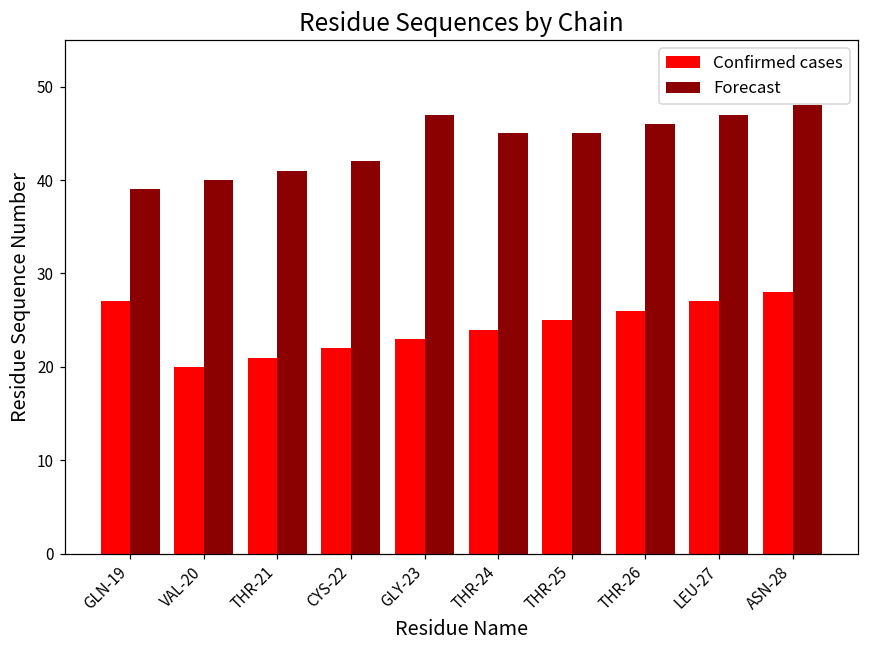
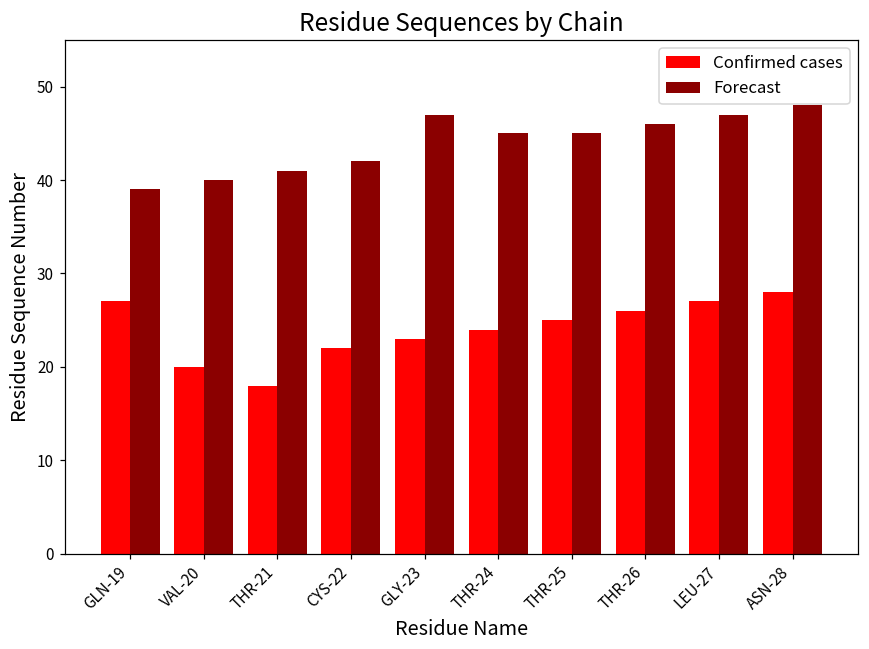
Confirmed cases, THR-21: 21 -> 18
